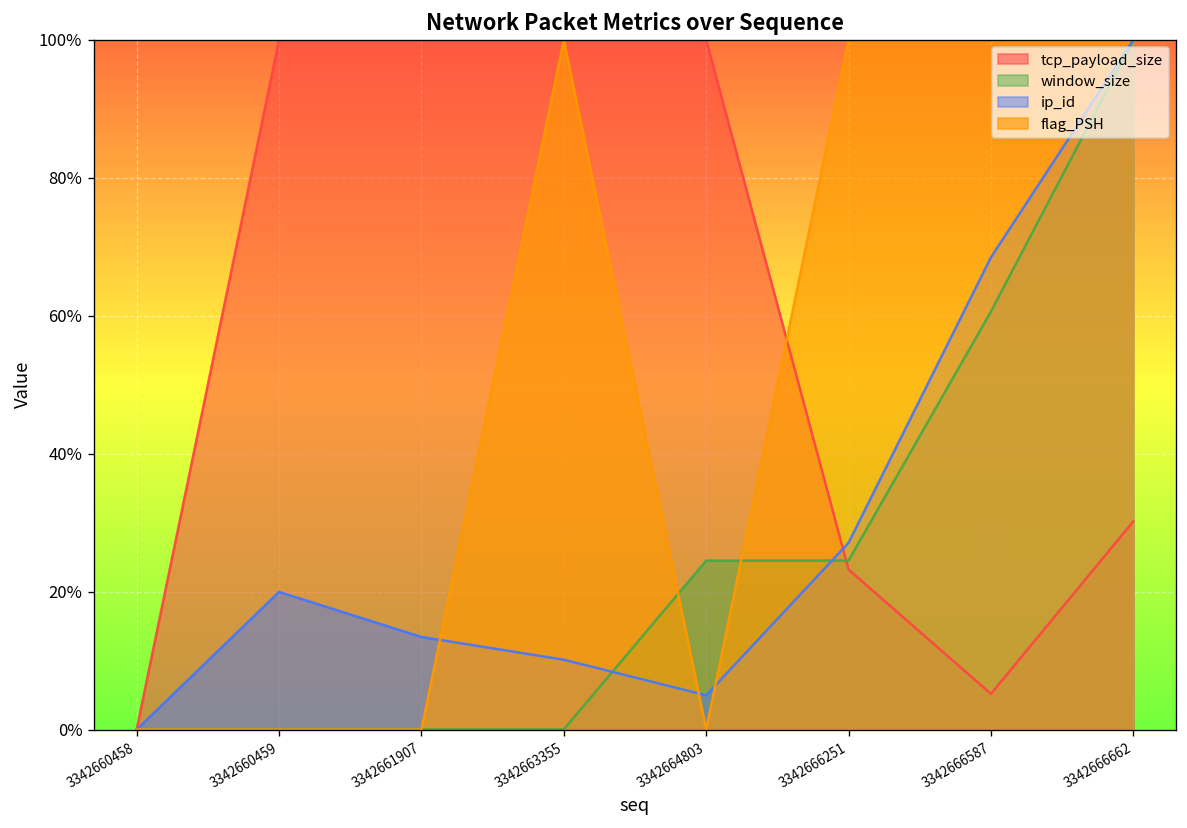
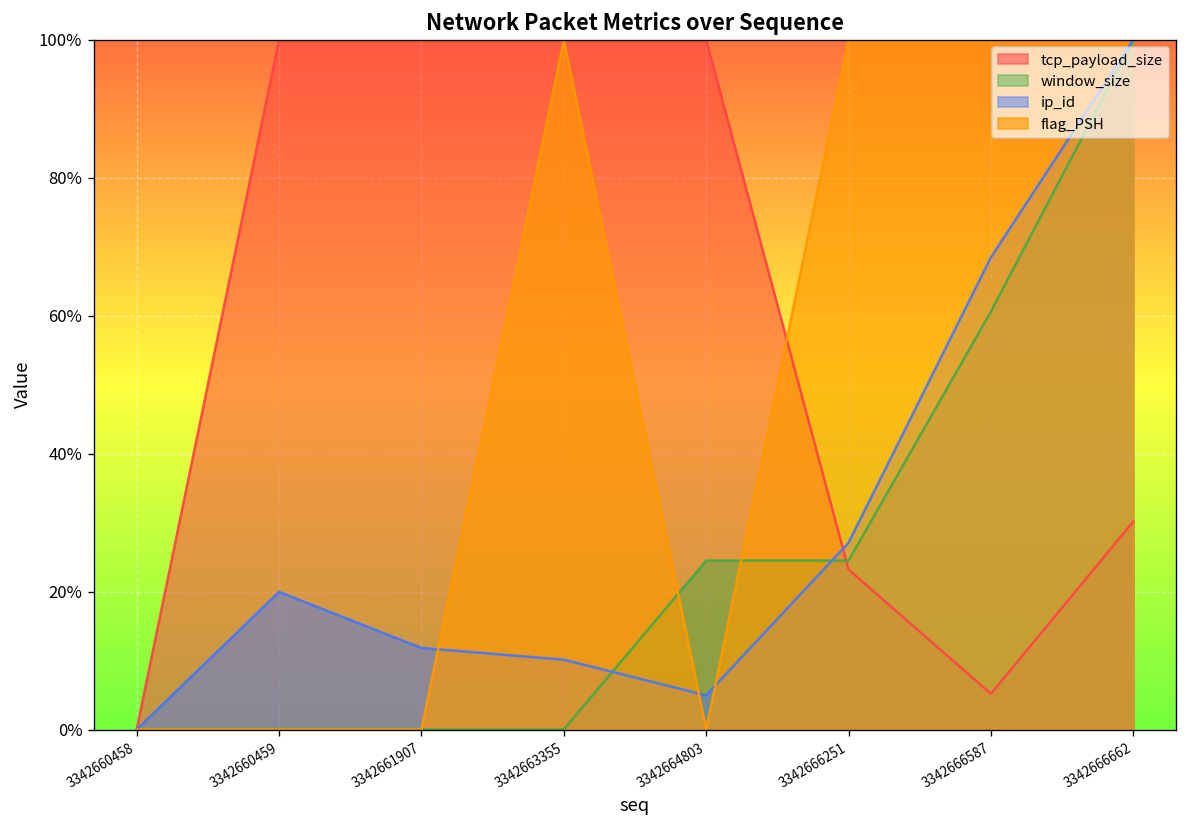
ip_id, 3342661907: 13% -> 12%
